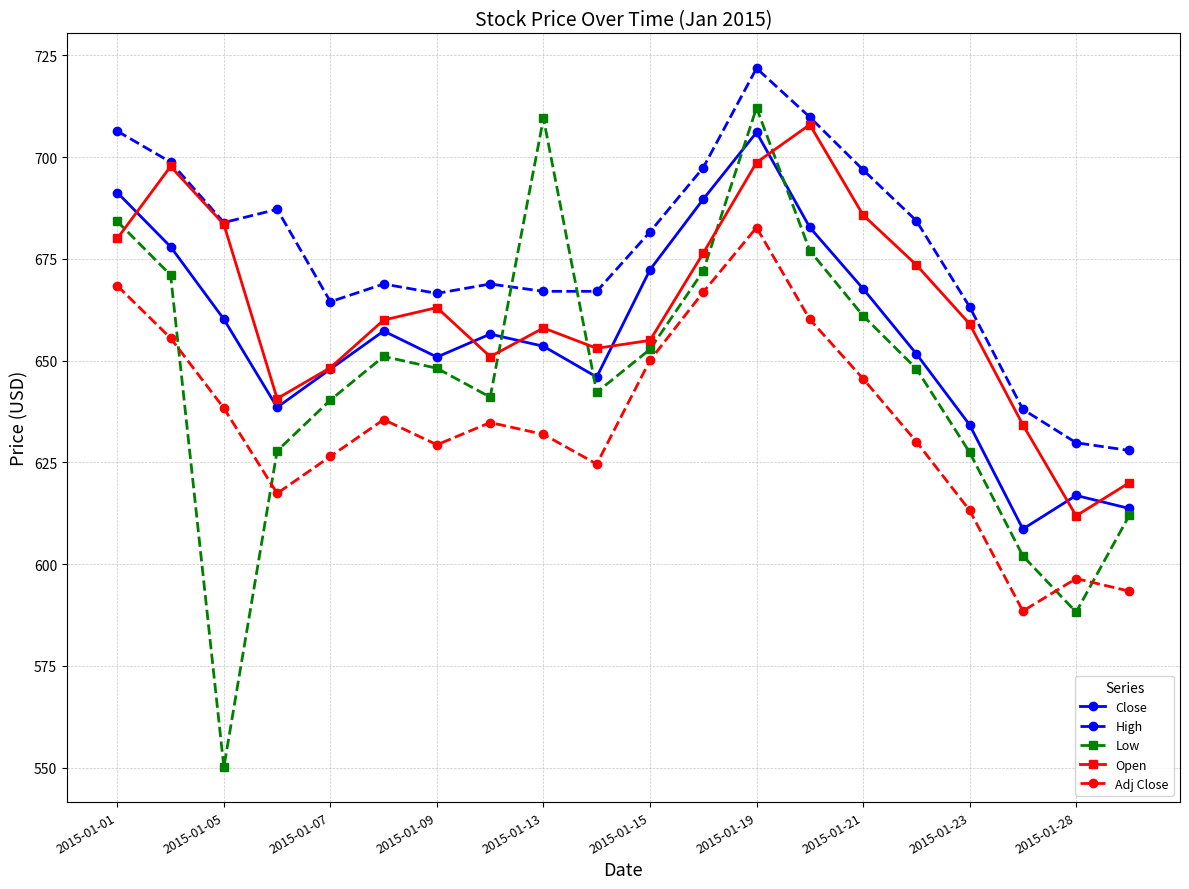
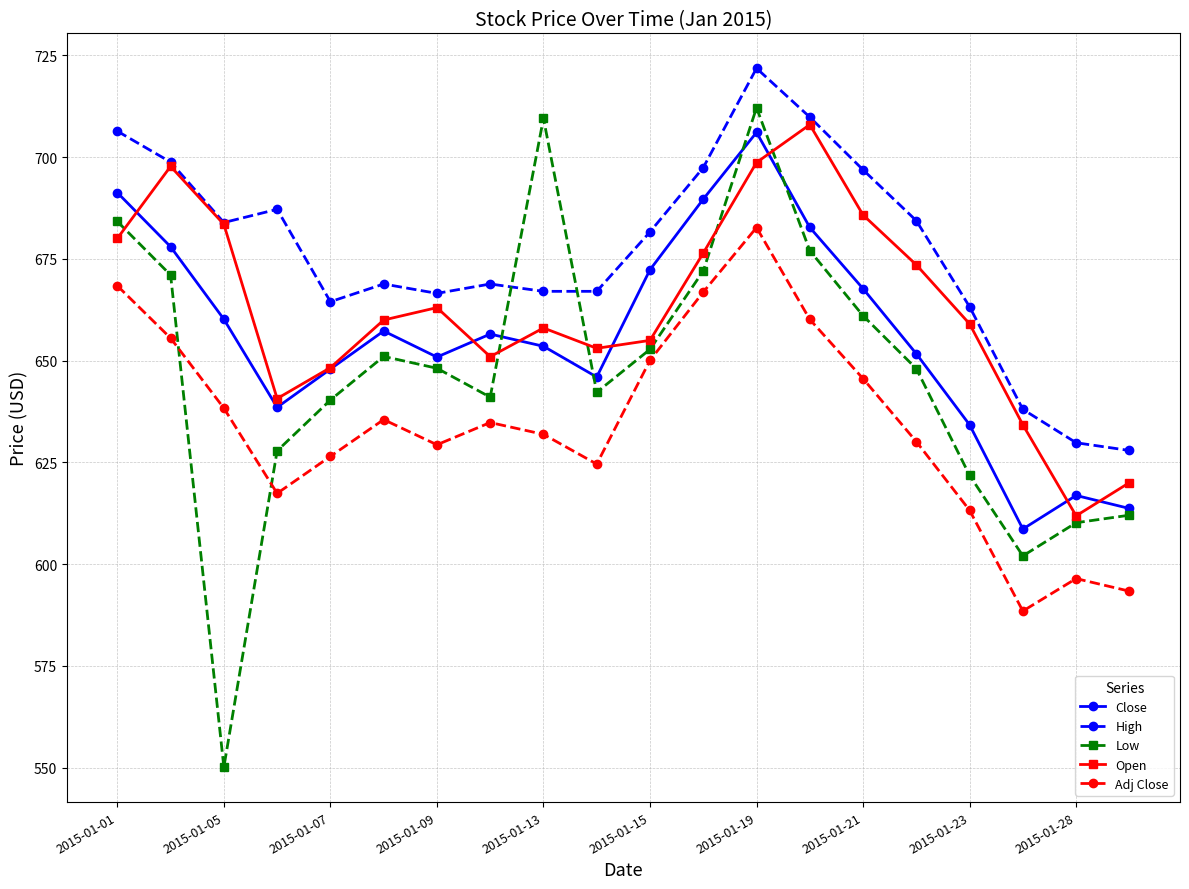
Low, 2015-01-23: 627 -> 622
Low, 2015-01-28: 588 -> 610
